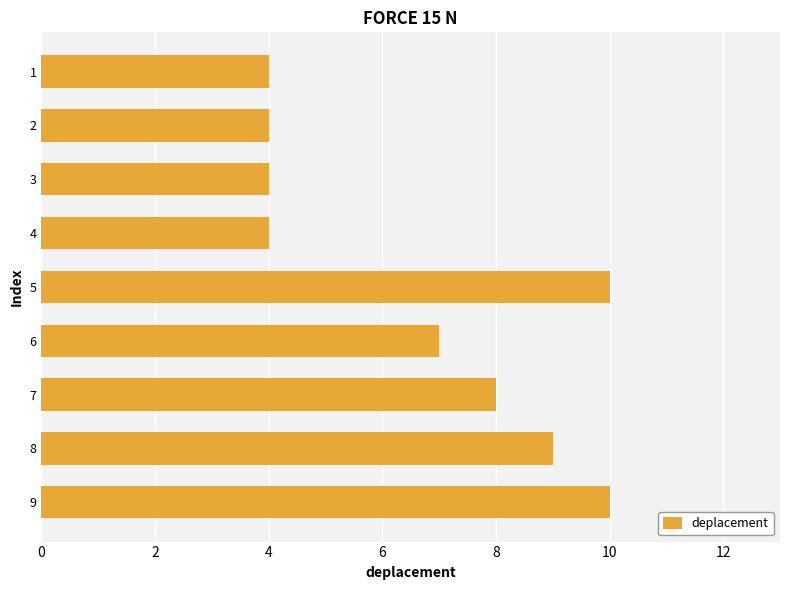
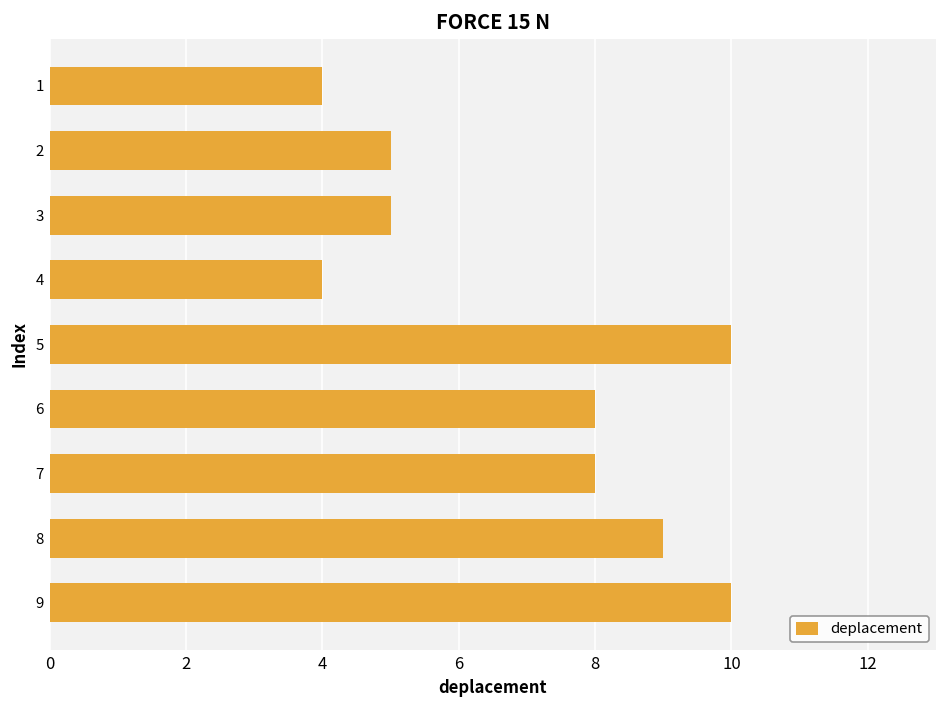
2: 4 -> 5
3: 4 -> 5
6: 7 -> 8
